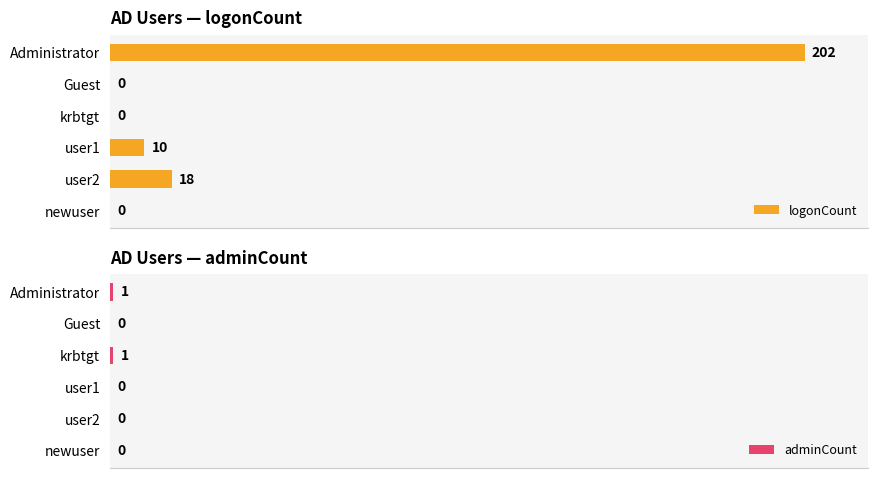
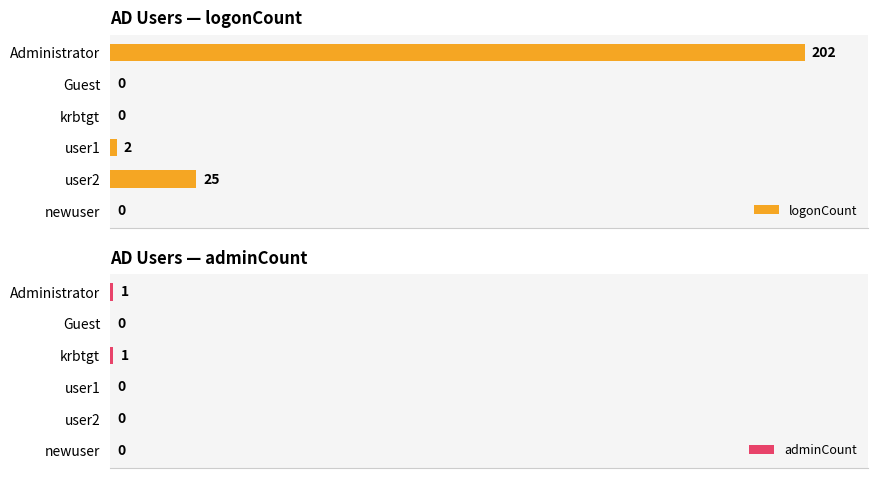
AD Users — logonCount, user1: 10 -> 2
AD Users — logonCount, user2: 18 -> 25
